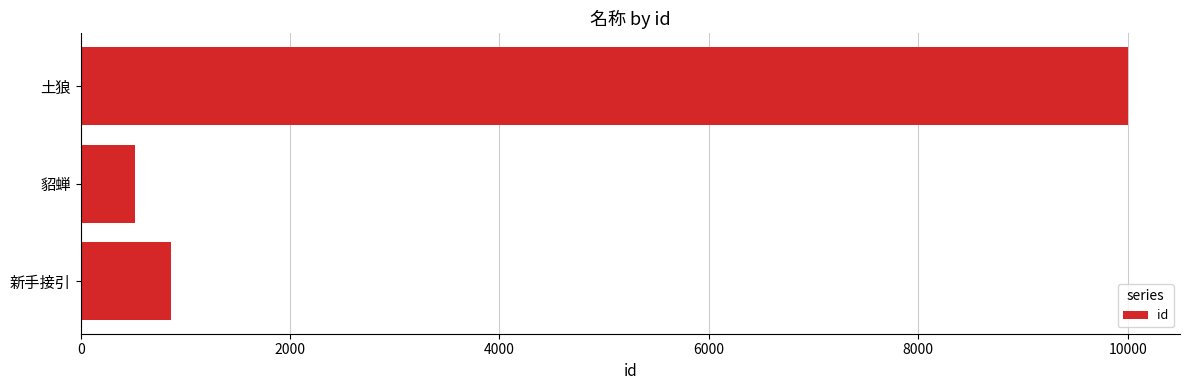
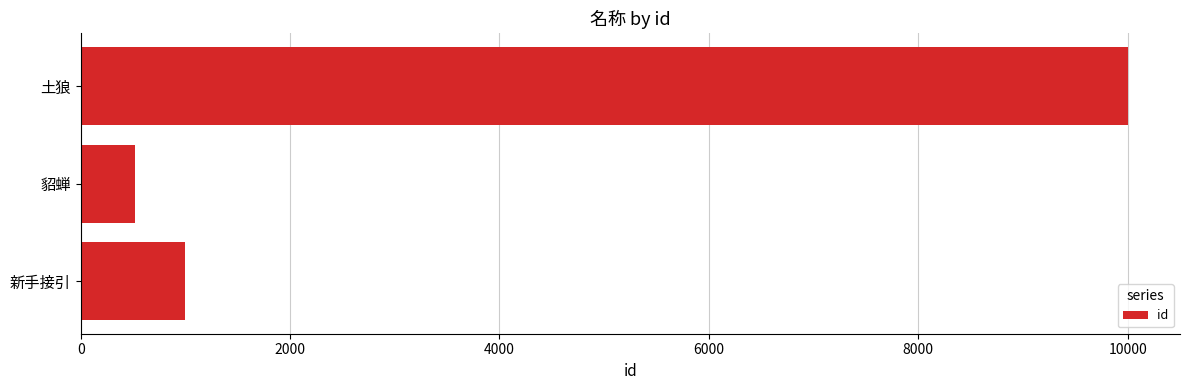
新手接引: 870 -> 1000
